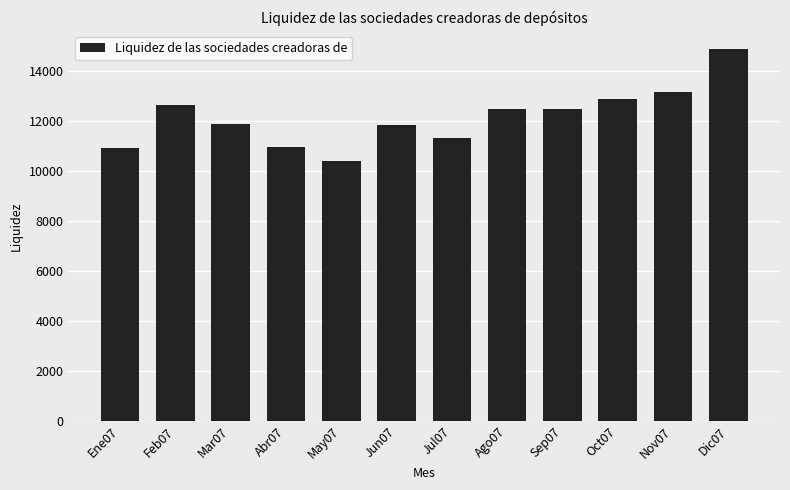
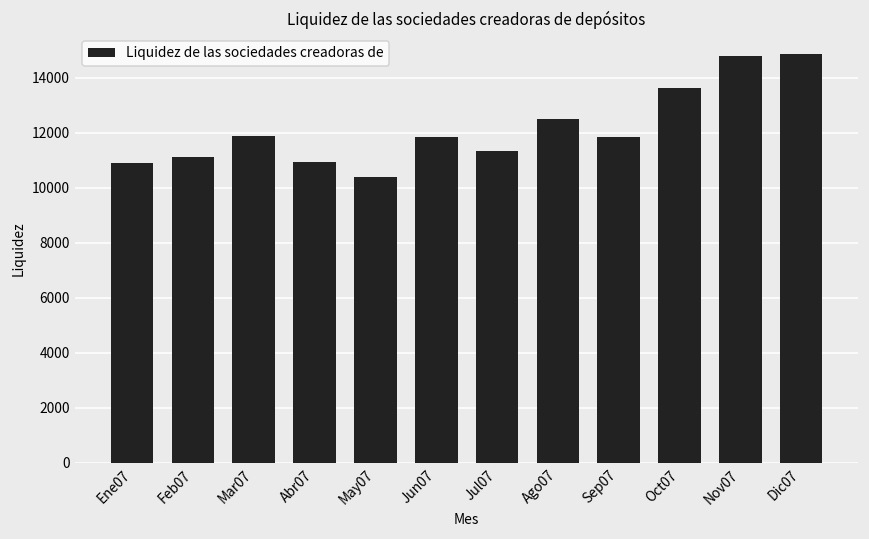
Feb07: 12700 -> 11100
Sep07: 12500 -> 11800
Oct07: 12900 -> 13600
Nov07: 13100 -> 14800
